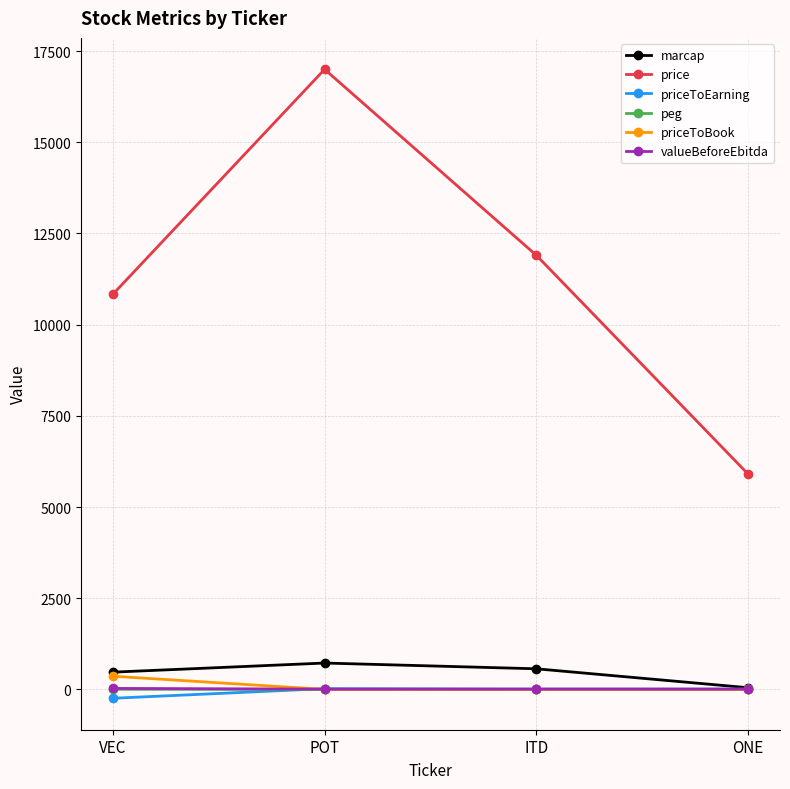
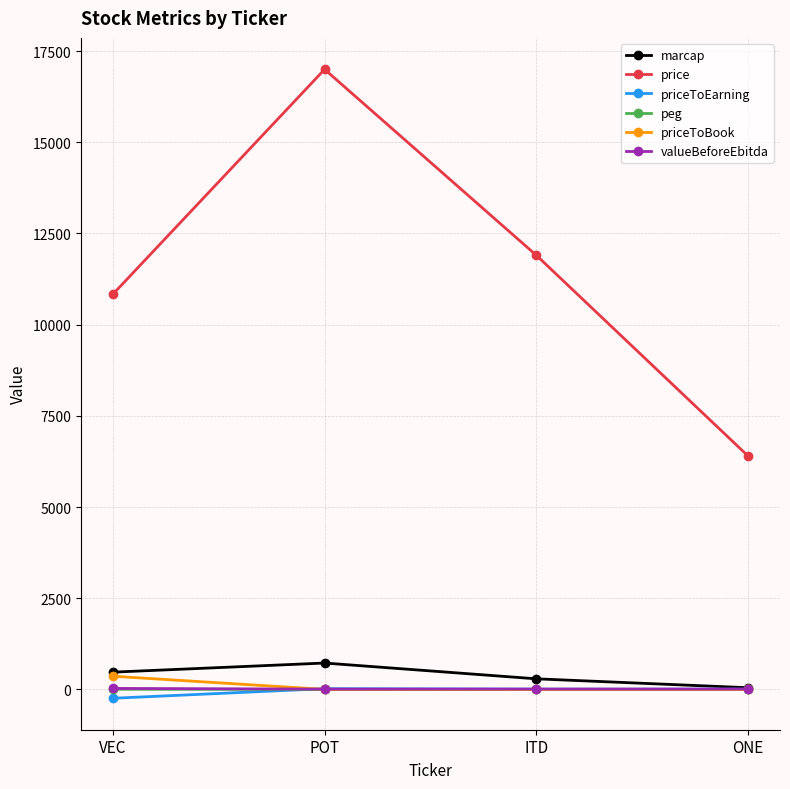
marcap, ITD: 600 -> 300
price, ONE: 5900 -> 6400
